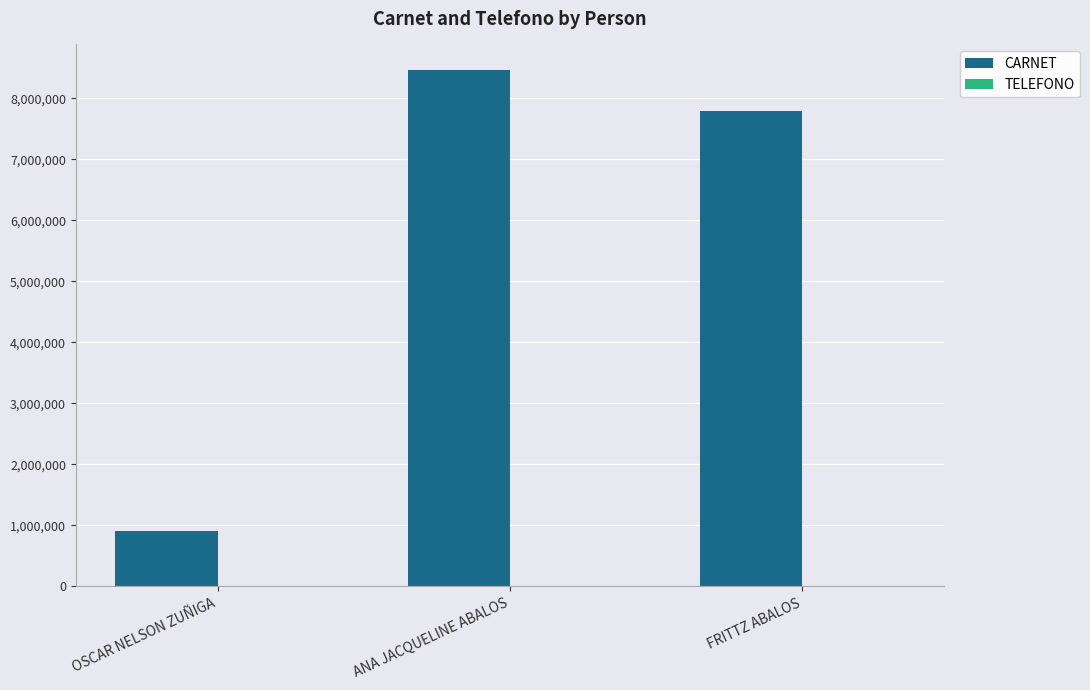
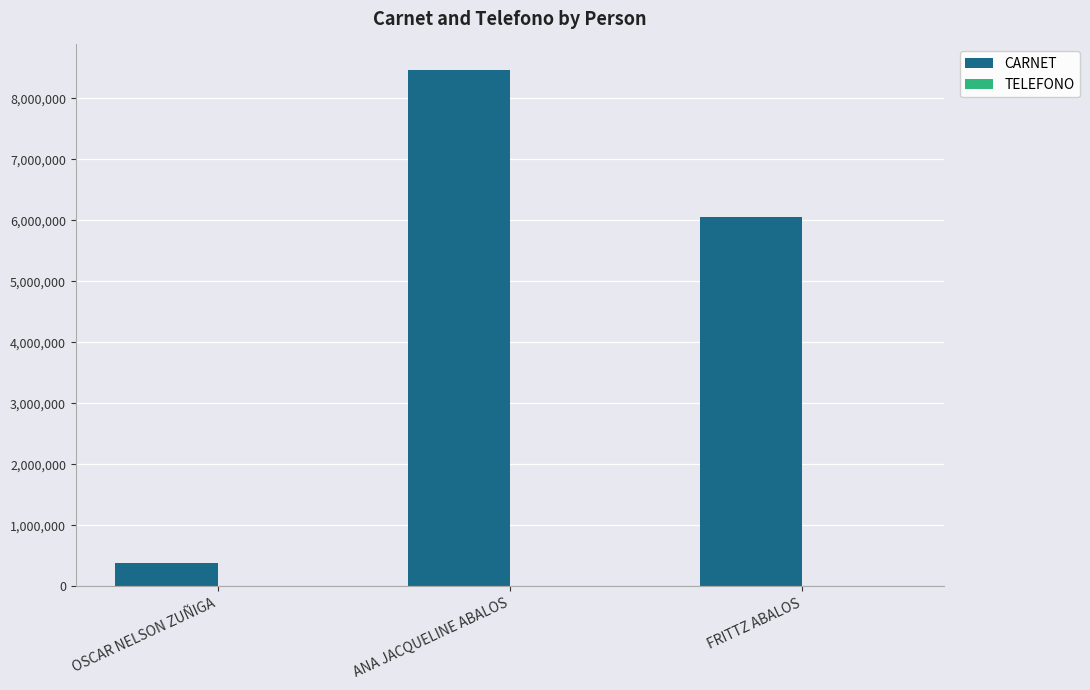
CARNET, OSCAR NELSON ZUÑIGA: 900,000 -> 400,000
CARNET, FRITTZ ABALOS: 7,800,000 -> 6,100,000
